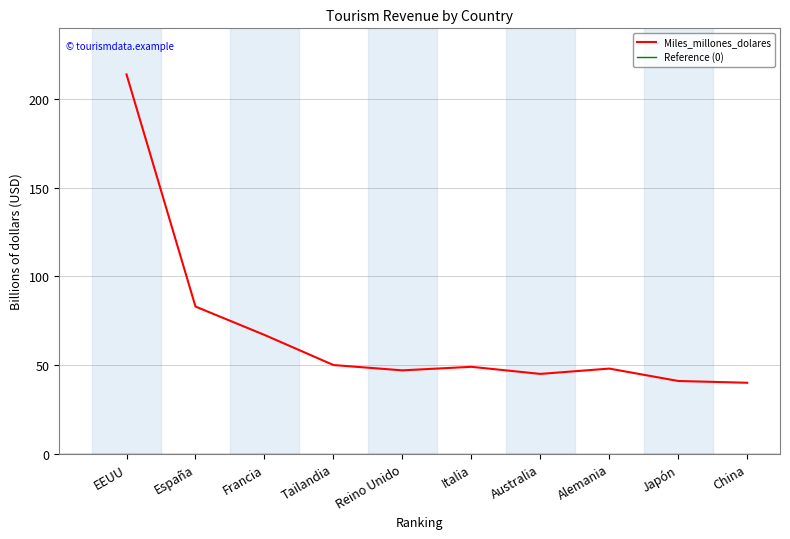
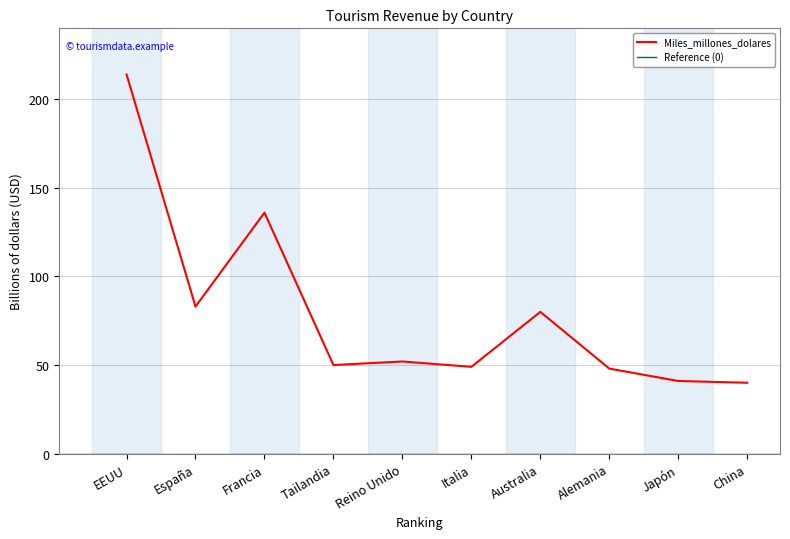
Francia: 67 -> 136
Reino Unido: 47 -> 52
Australia: 45 -> 80
